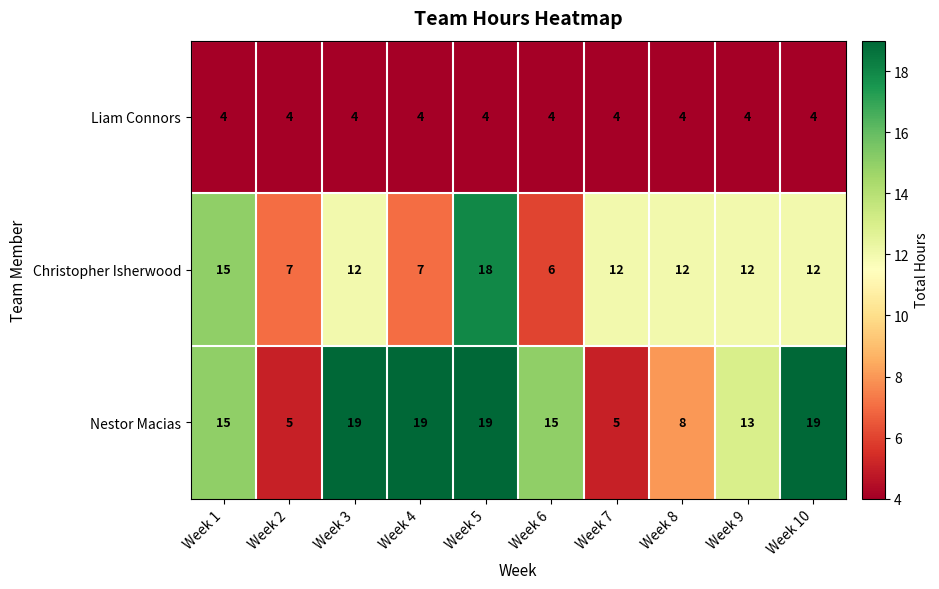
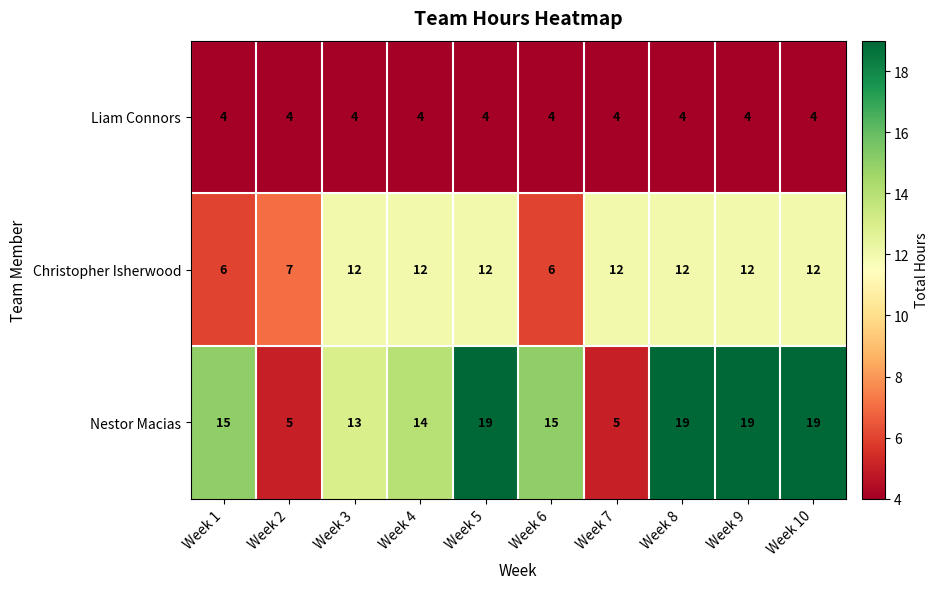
Christopher Isherwood, Week 1: 15 -> 6
Christopher Isherwood, Week 4: 7 -> 12
Christopher Isherwood, Week 5: 18 -> 12
Nestor Macias, Week 3: 19 -> 13
Nestor Macias, Week 4: 19 -> 14
Nestor Macias, Week 8: 8 -> 19
Nestor Macias, Week 9: 13 -> 19
